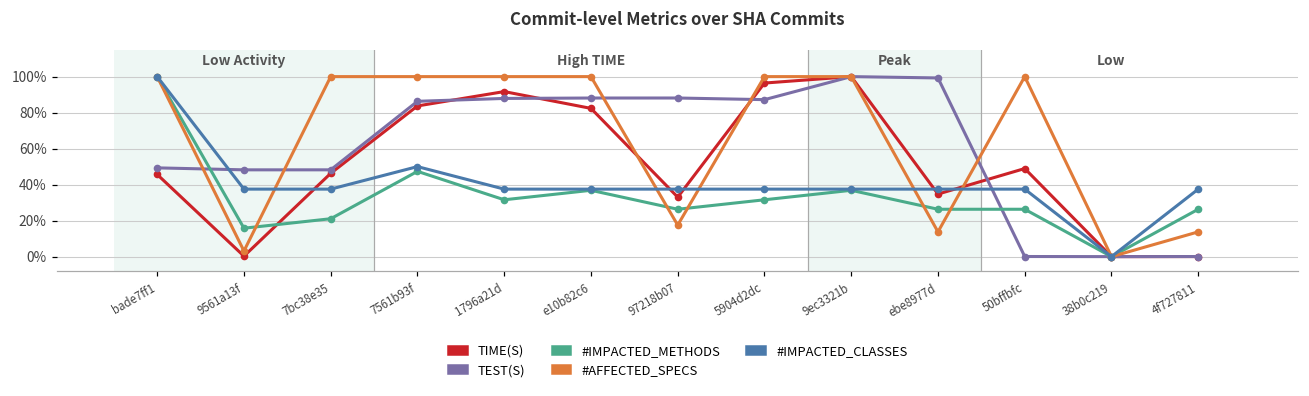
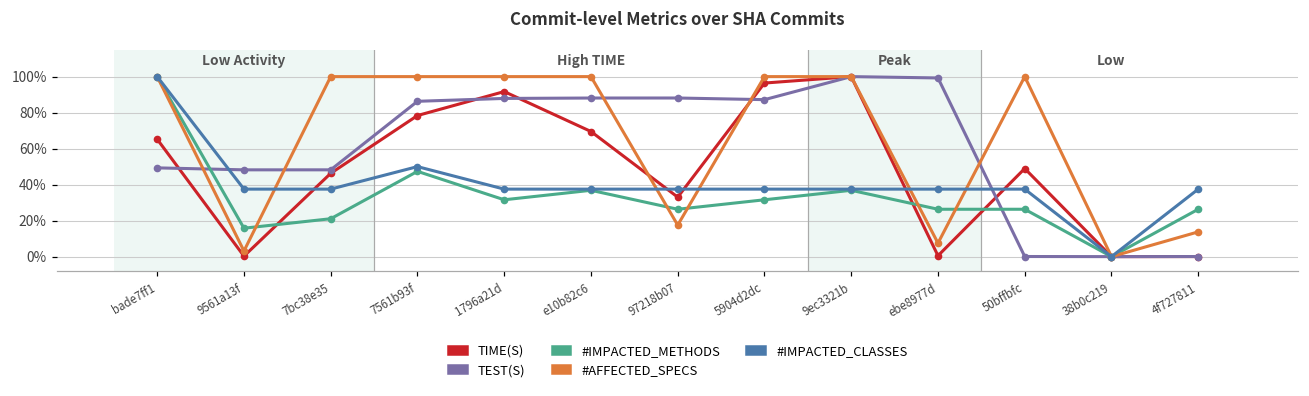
TIME(S), bade7ff1: 46% -> 65%
TIME(S), 7561b93f: 84% -> 78%
TIME(S), e10b82c6: 82% -> 70%
TIME(S), ebe8977d: 35% -> 0%
#AFFECTED_SPECS, ebe8977d: 14% -> 8%
